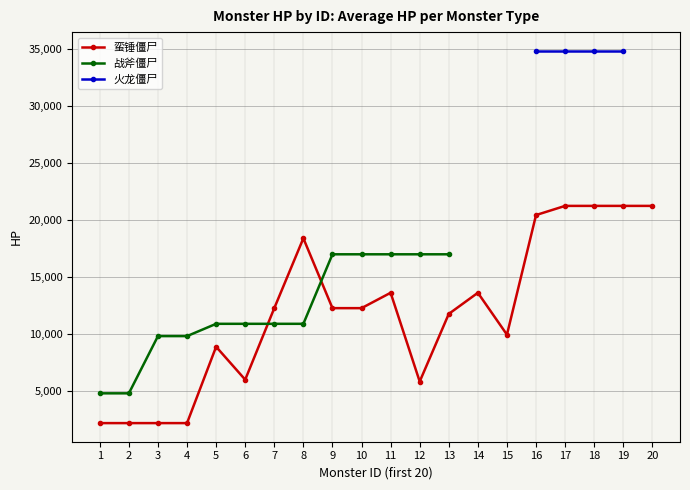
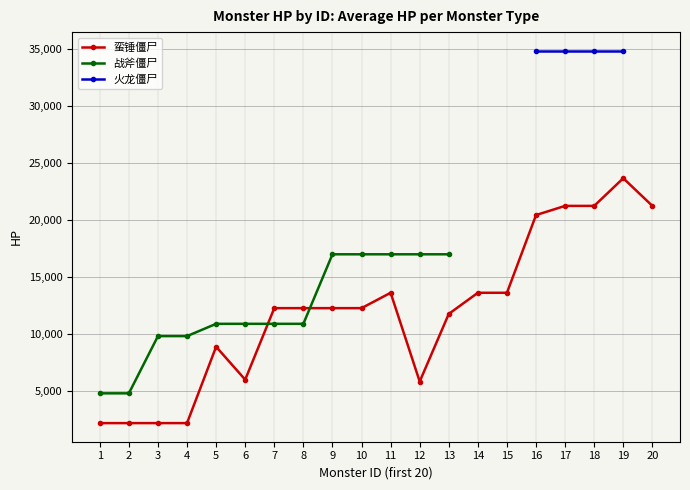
蛮锤僵尸, 8: 18,400 -> 12,300
蛮锤僵尸, 15: 9,900 -> 13,600
蛮锤僵尸, 19: 21,300 -> 23,700
